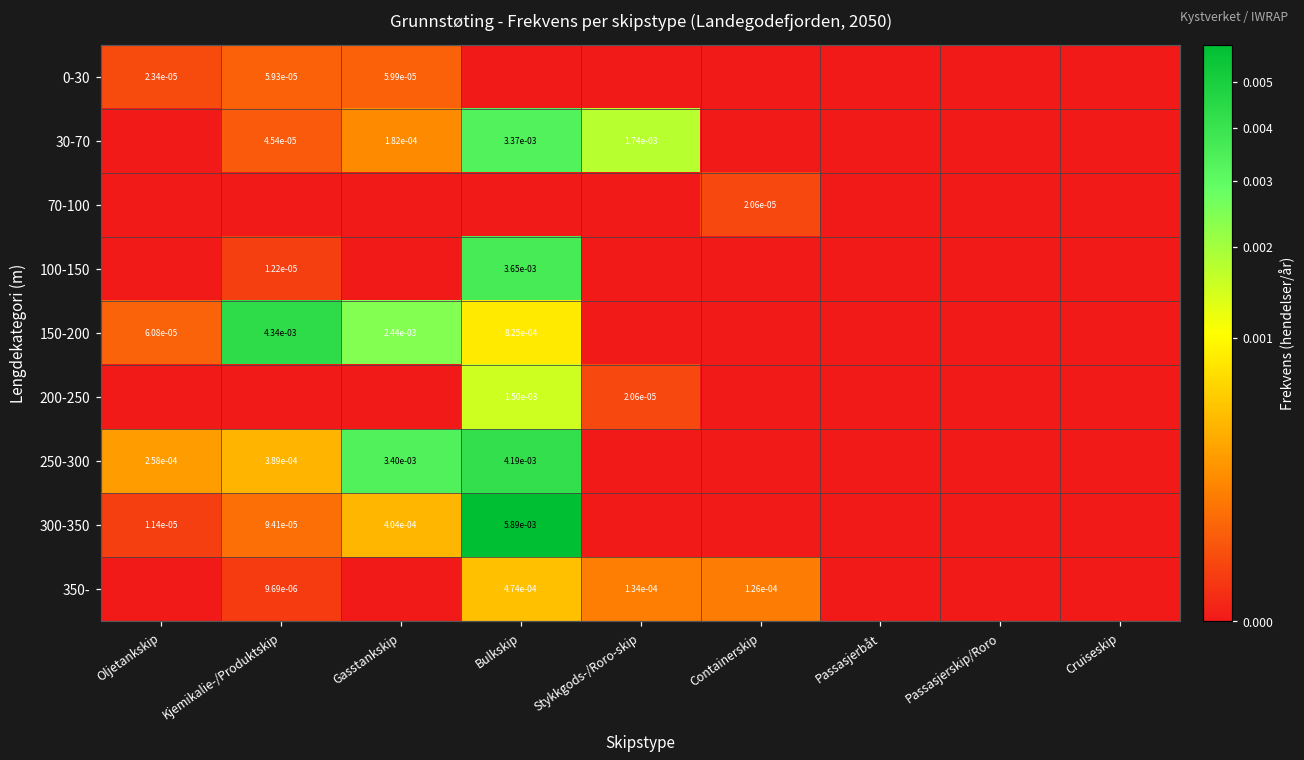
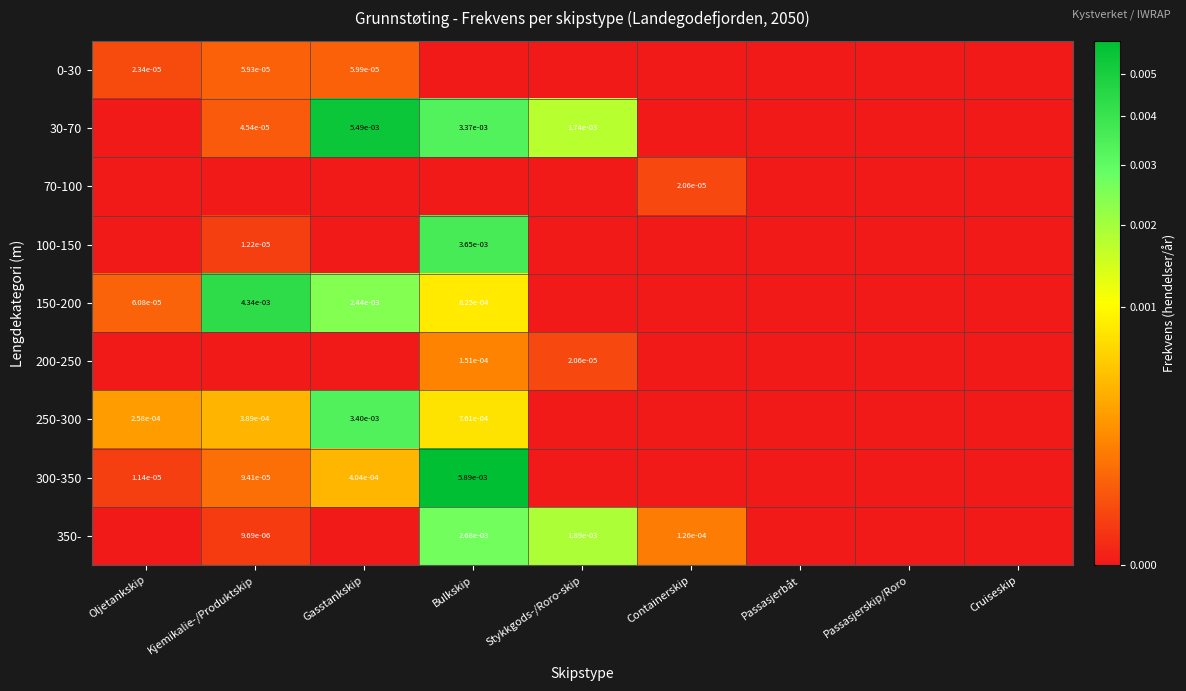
30-70, Gasstankskip: 1.82e-04 -> 5.49e-03
200-250, Bulkskip: 1.50e-03 -> 1.51e-04
250-300, Bulkskip: 4.19e-03 -> 7.61e-04
350-, Bulkskip: 4.74e-04 -> 2.68e-03
350-, Stykkgods-/Roro-skip: 1.34e-04 -> 1.89e-03
